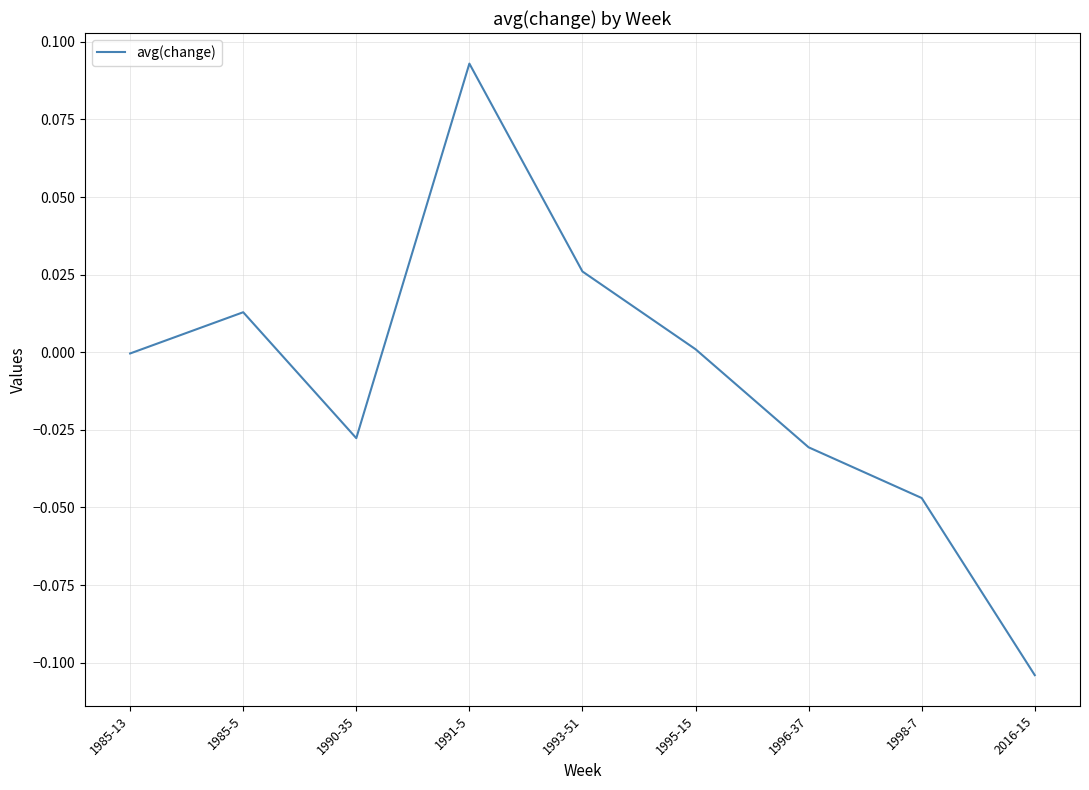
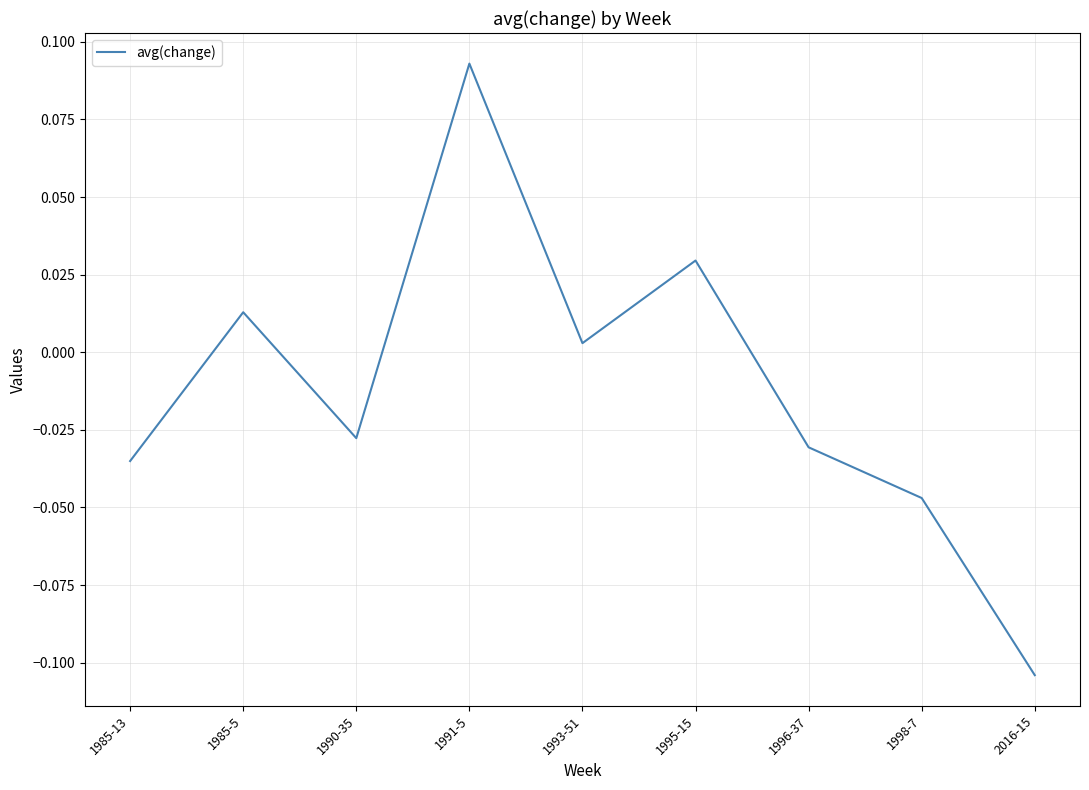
1985-13: 0.000 -> -0.035
1993-51: 0.026 -> 0.003
1995-15: 0.001 -> 0.030
